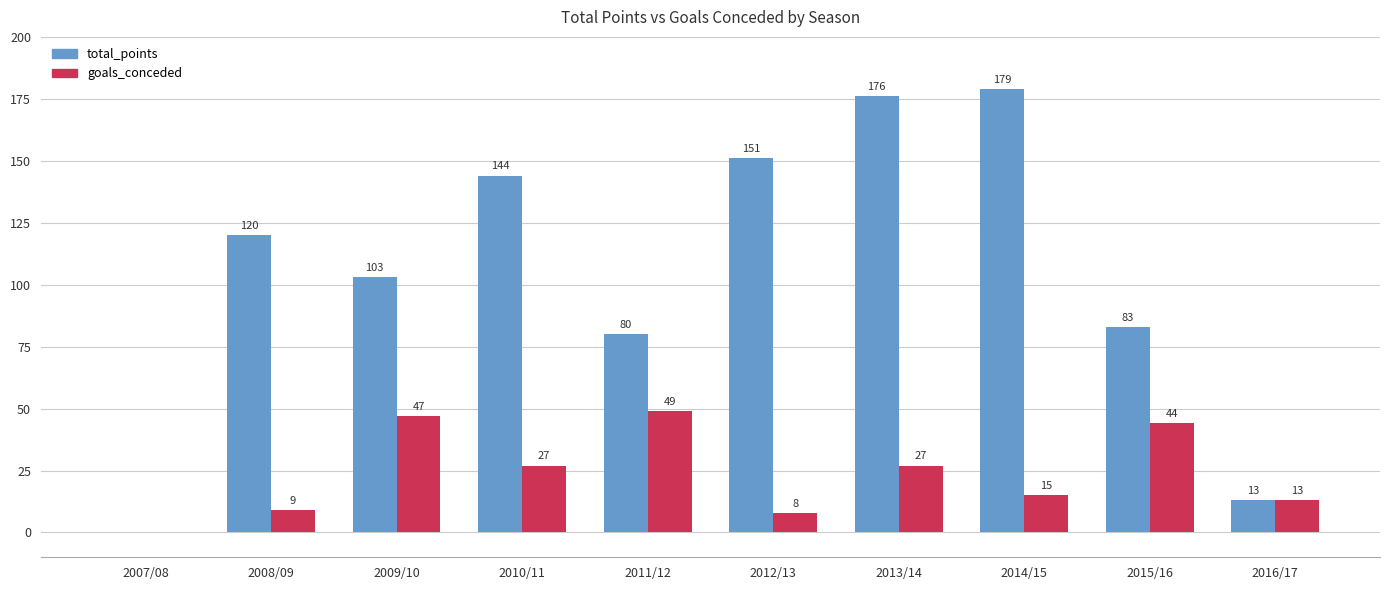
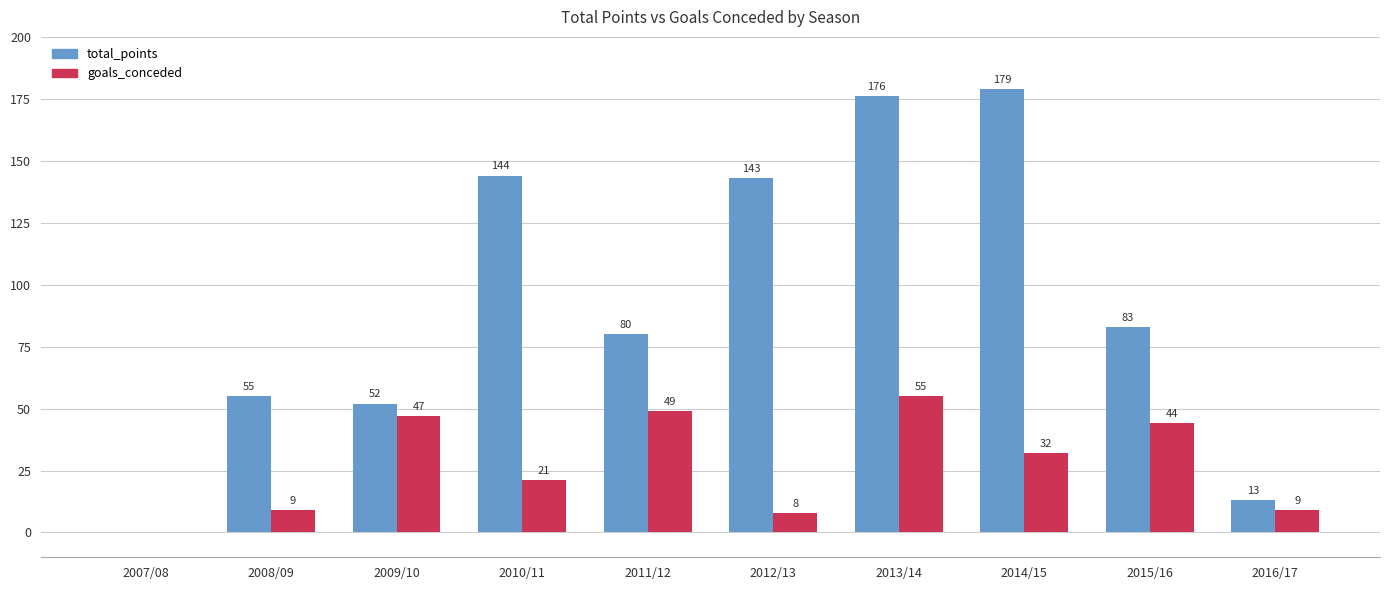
total_points, 2008/09: 120 -> 55
total_points, 2009/10: 103 -> 52
goals_conceded, 2010/11: 27 -> 21
total_points, 2012/13: 151 -> 143
goals_conceded, 2013/14: 27 -> 55
goals_conceded, 2014/15: 15 -> 32
goals_conceded, 2016/17: 13 -> 9
